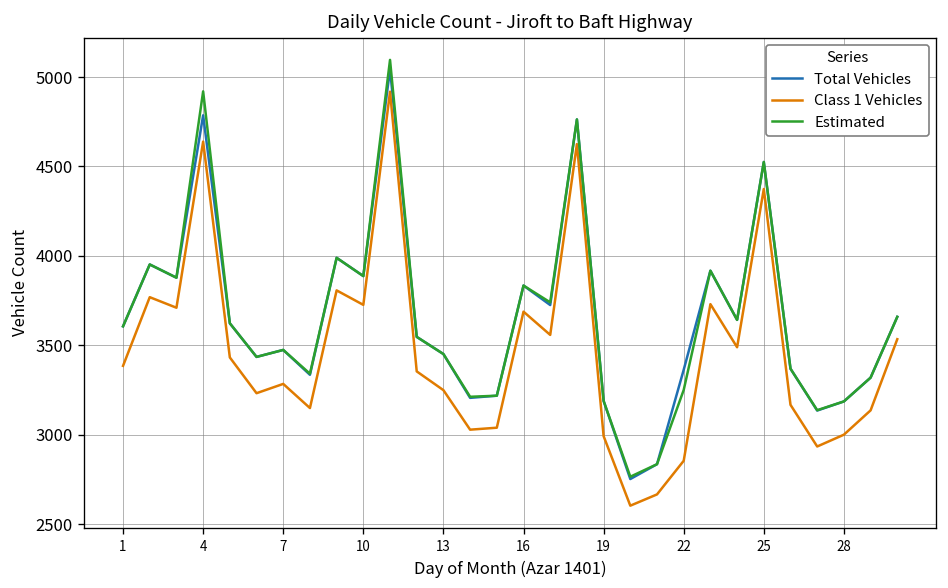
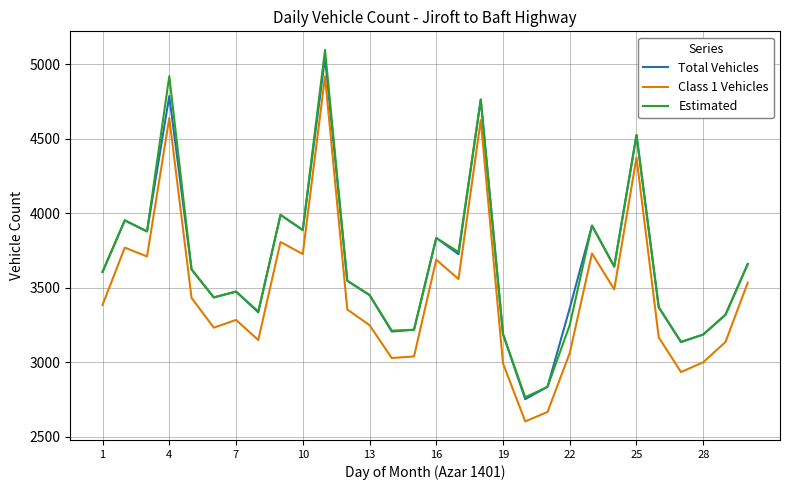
Class 1 Vehicles, 22: 2850 -> 3060
